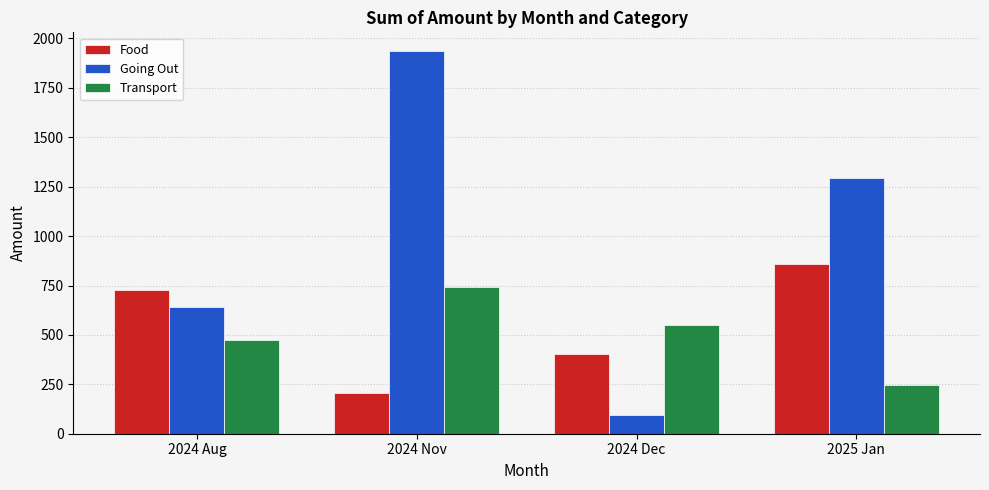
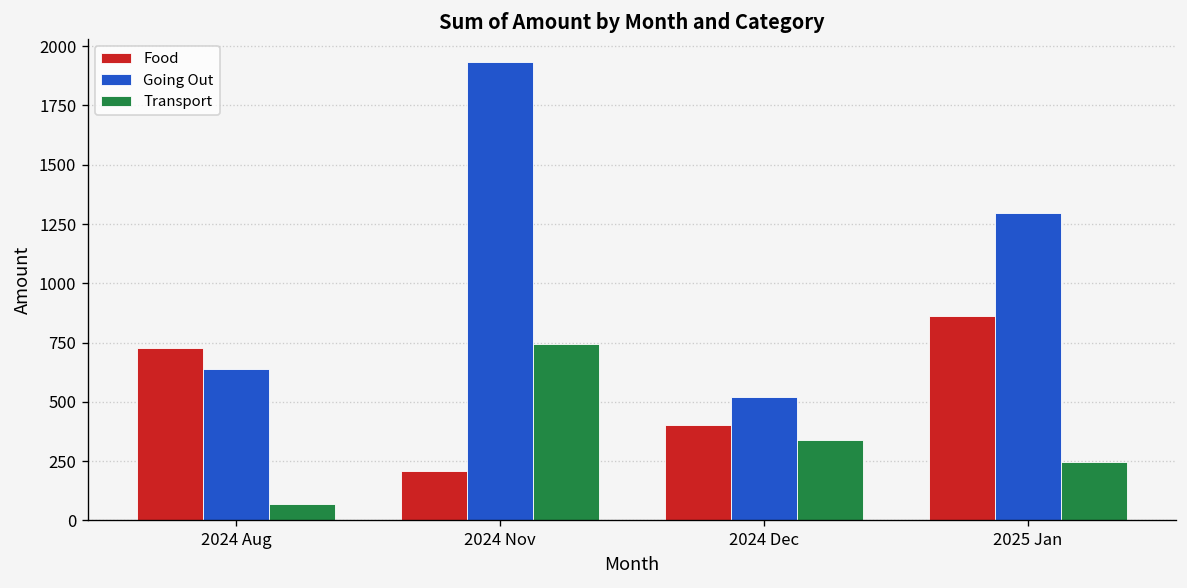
Transport, 2024 Aug: 480 -> 70
Going Out, 2024 Dec: 100 -> 520
Transport, 2024 Dec: 550 -> 340
